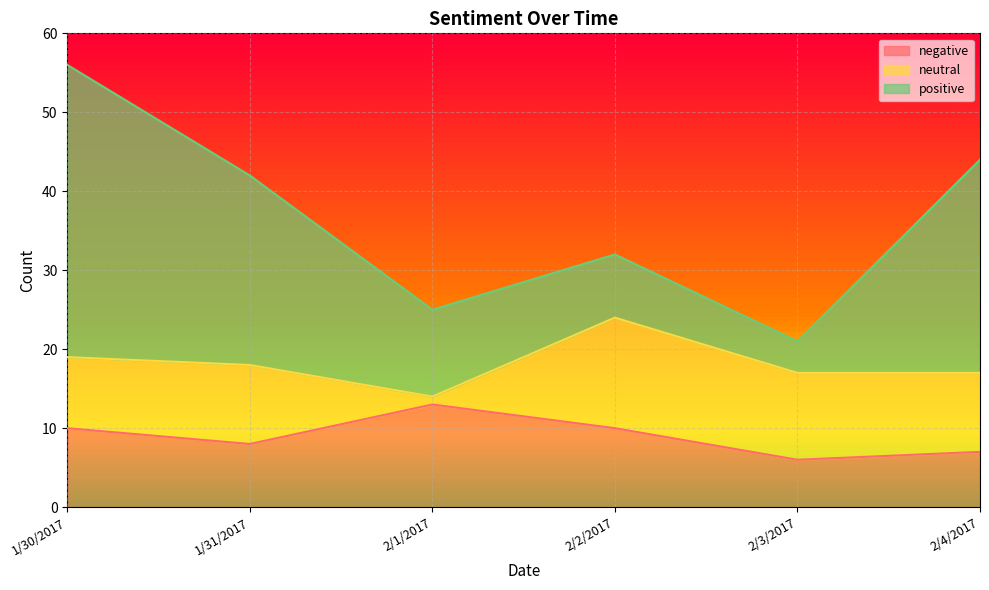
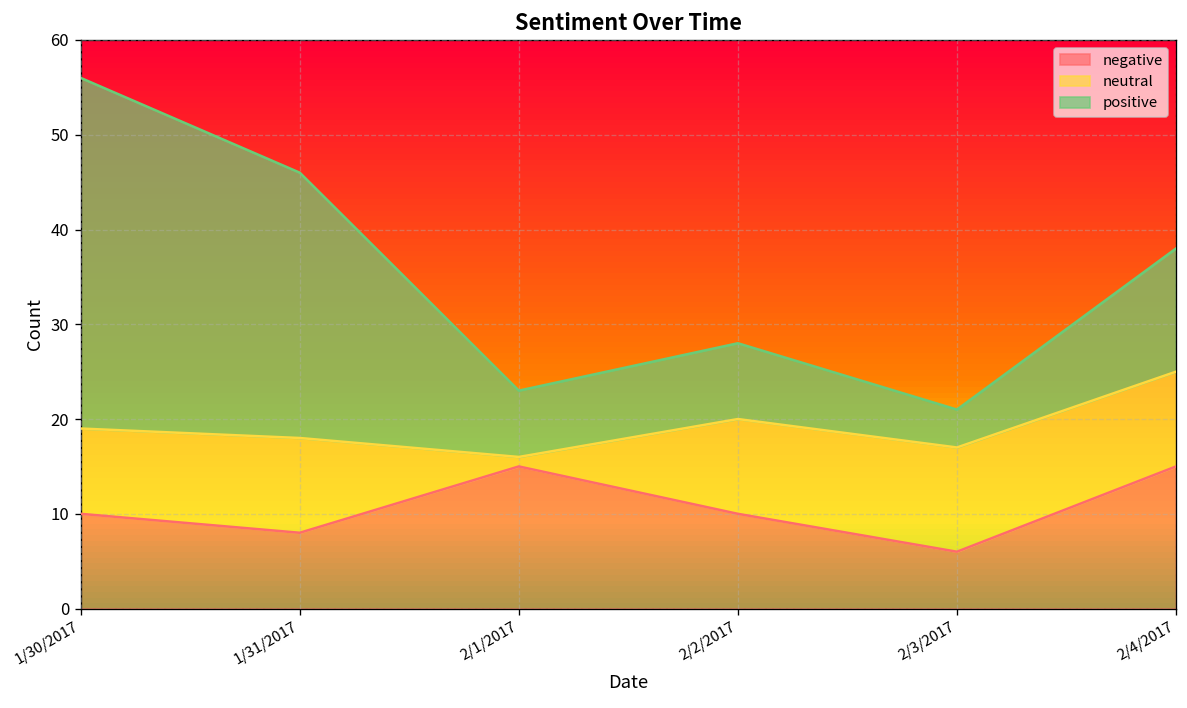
positive, 1/31/2017: 24 -> 28
negative, 2/1/2017: 13 -> 15
positive, 2/1/2017: 11 -> 7
neutral, 2/2/2017: 14 -> 10
negative, 2/4/2017: 7 -> 15
positive, 2/4/2017: 27 -> 13
